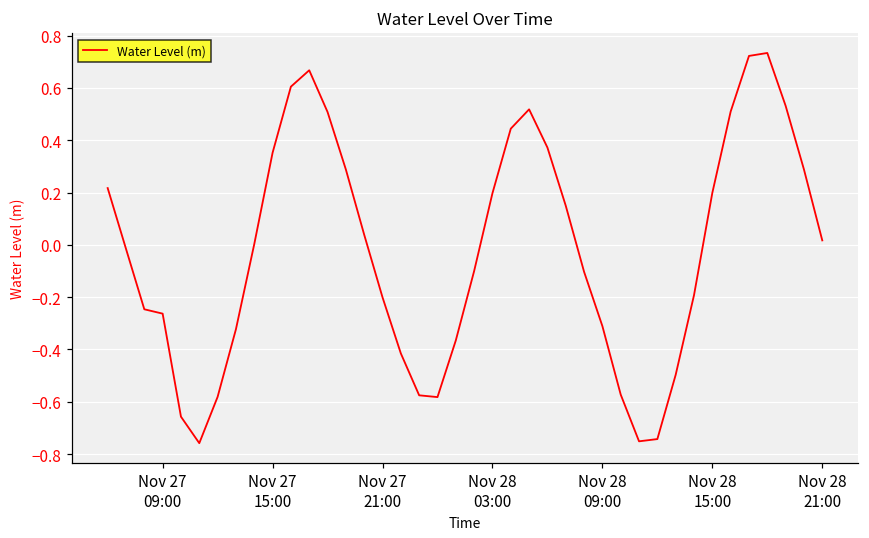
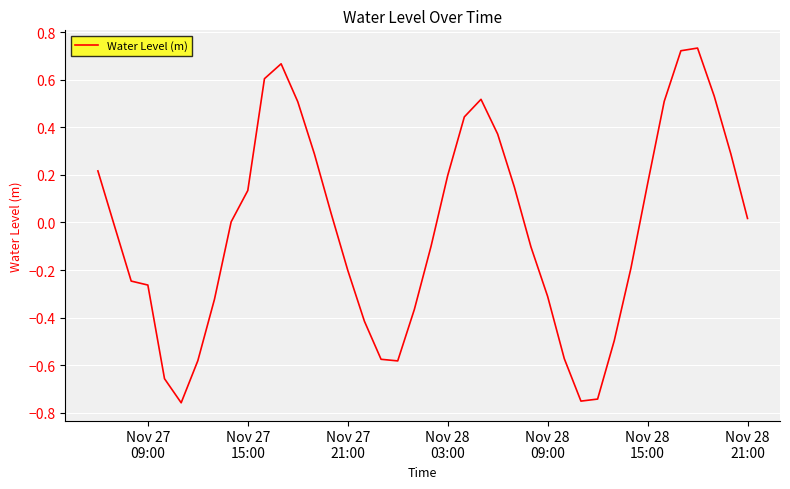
Nov 27 15:00: 0.35 -> 0.13
Nov 28 15:00: 0.20 -> 0.16
